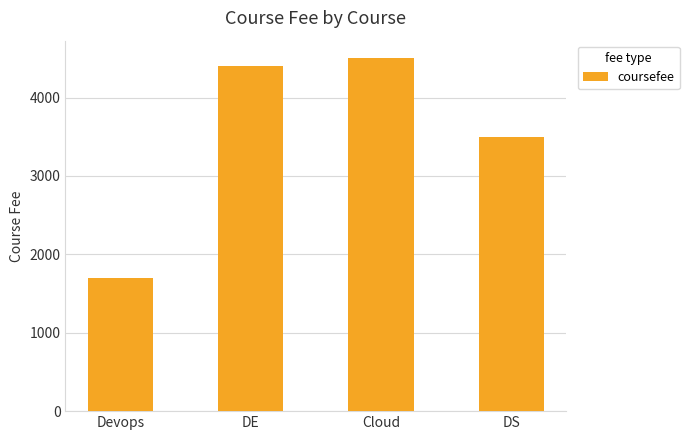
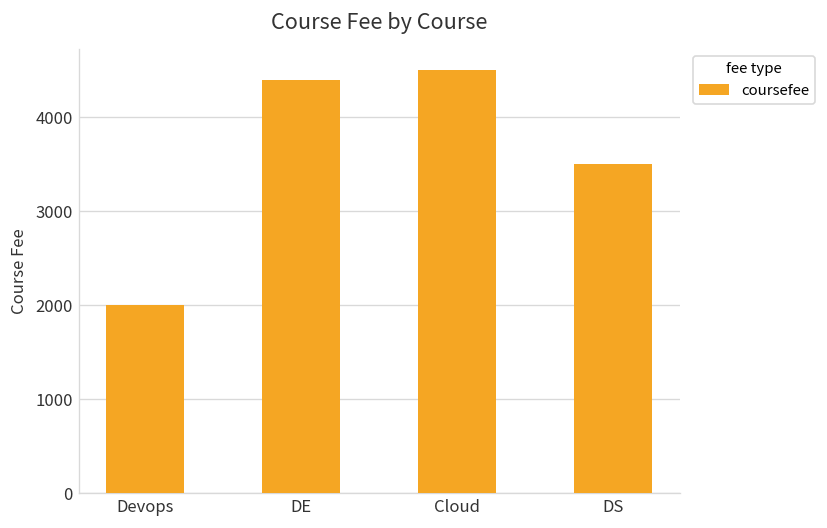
Devops: 1700 -> 2000
